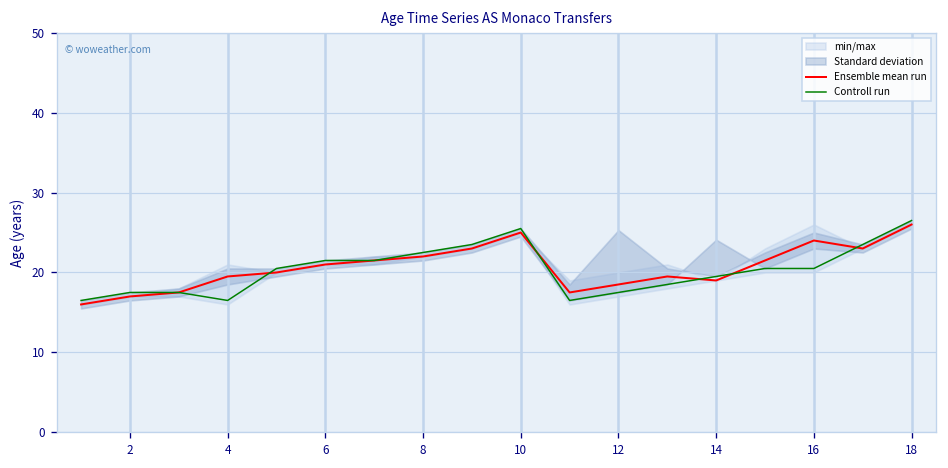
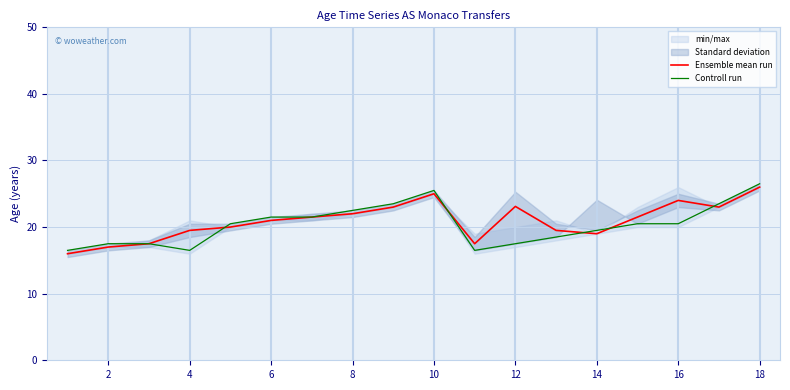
Ensemble mean run, 12: 19 -> 23
